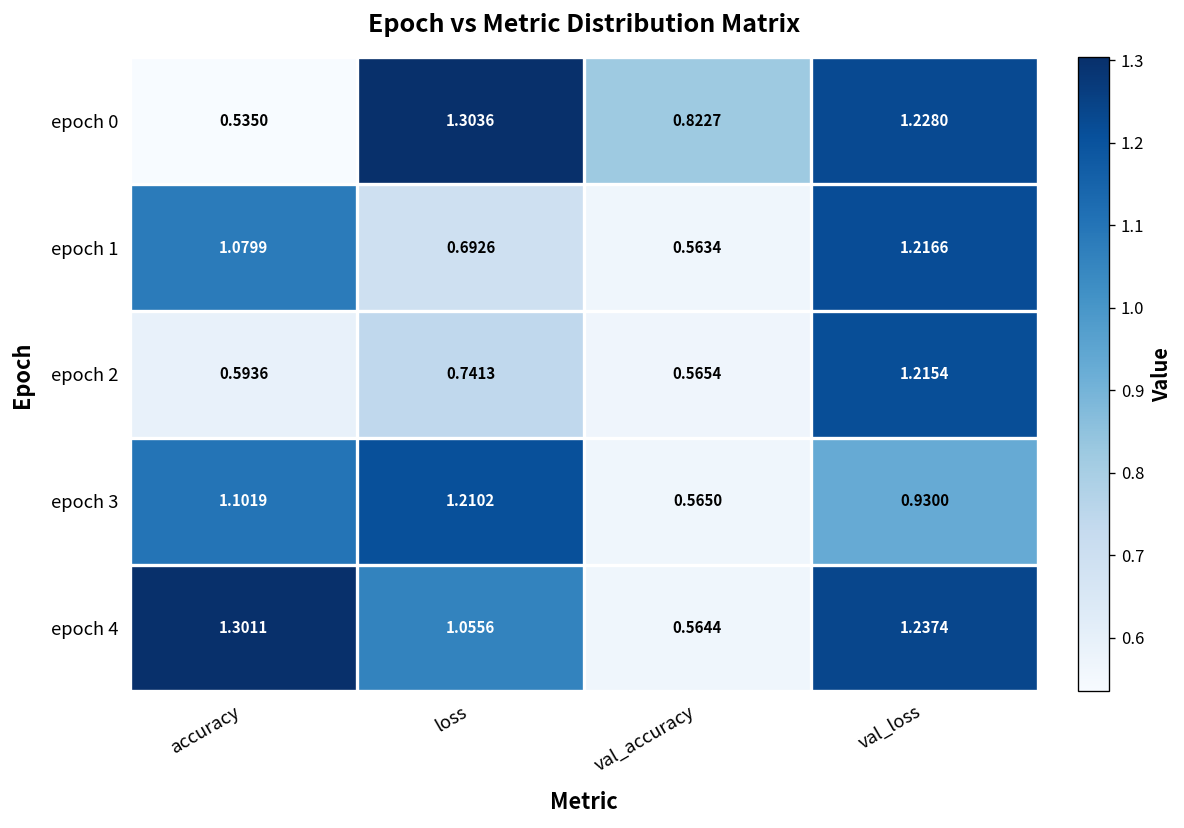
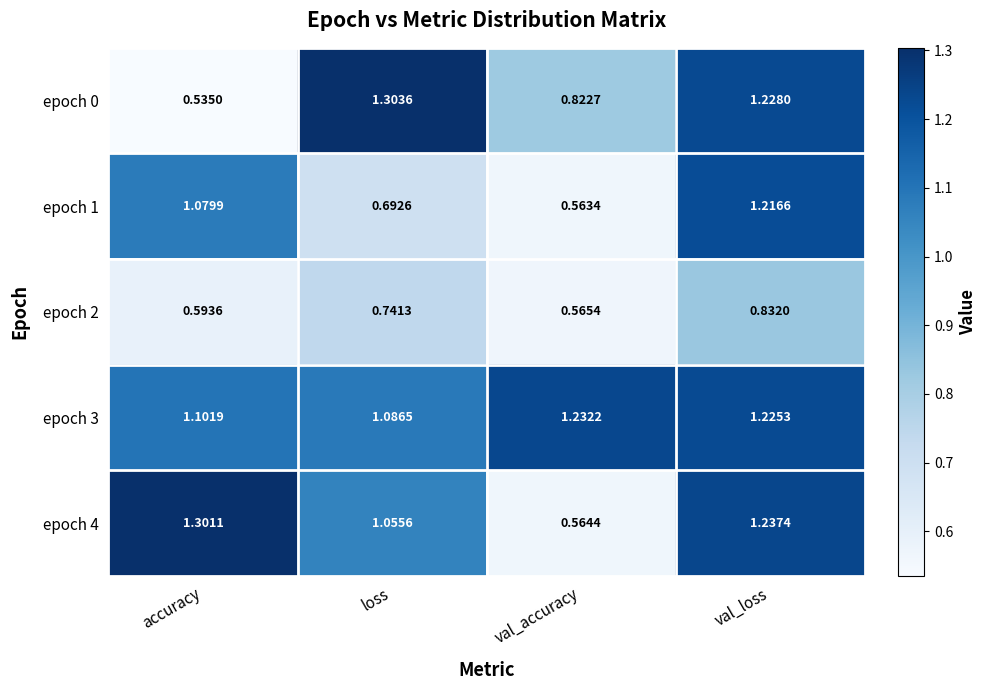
epoch 2, val_loss: 1.2154 -> 0.8320
epoch 3, loss: 1.2102 -> 1.0865
epoch 3, val_accuracy: 0.5650 -> 1.2322
epoch 3, val_loss: 0.9300 -> 1.2253
